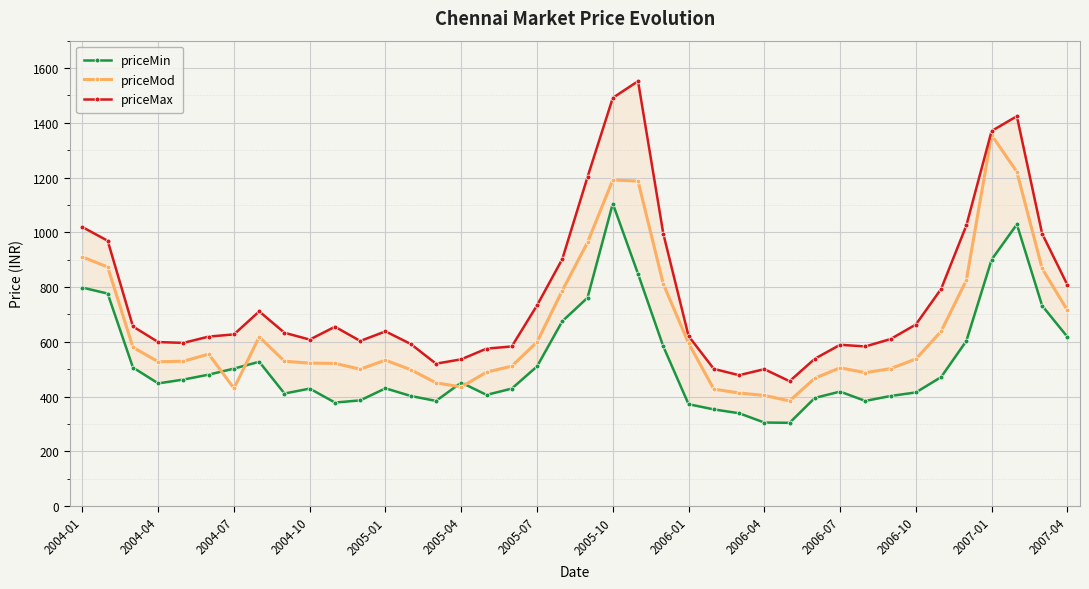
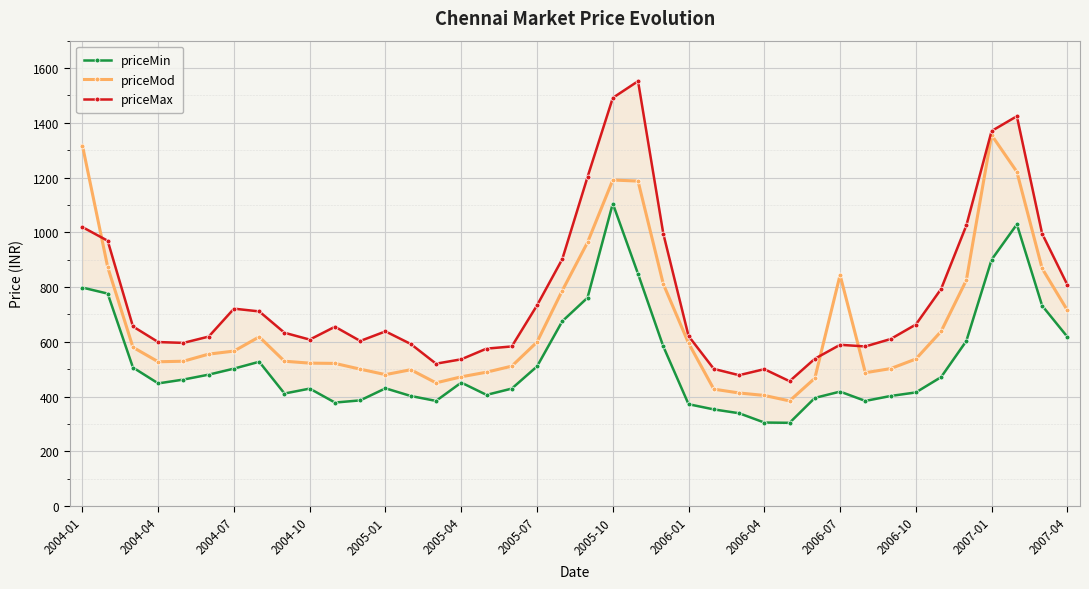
priceMod, 2004-01: 910 -> 1320
priceMod, 2004-07: 430 -> 570
priceMax, 2004-07: 630 -> 720
priceMod, 2005-01: 530 -> 480
priceMod, 2005-04: 440 -> 470
priceMod, 2006-07: 510 -> 840
